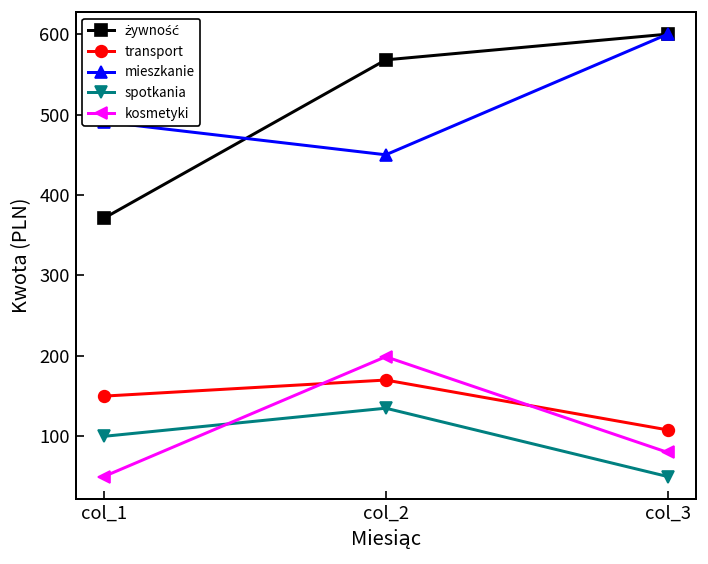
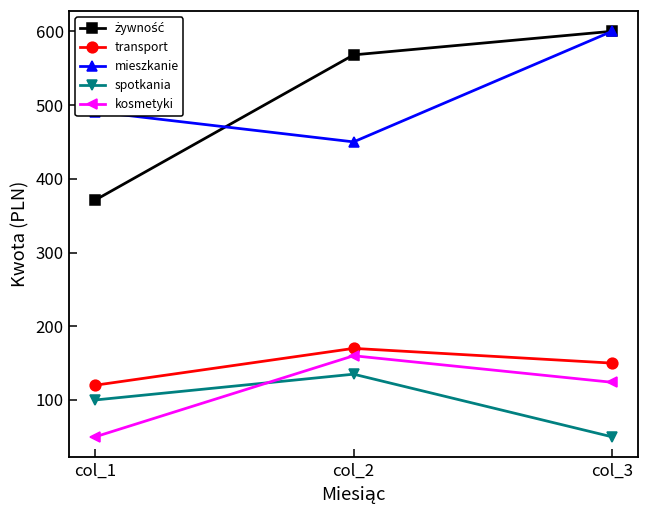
transport, col_1: 150 -> 120
kosmetyki, col_2: 200 -> 160
transport, col_3: 110 -> 150
kosmetyki, col_3: 80 -> 120
